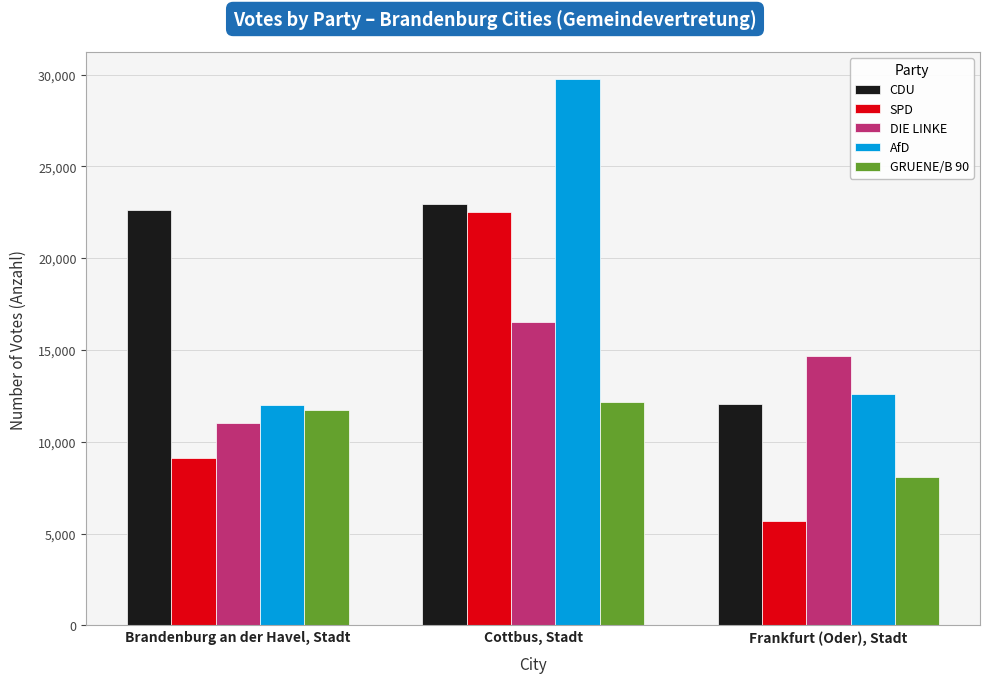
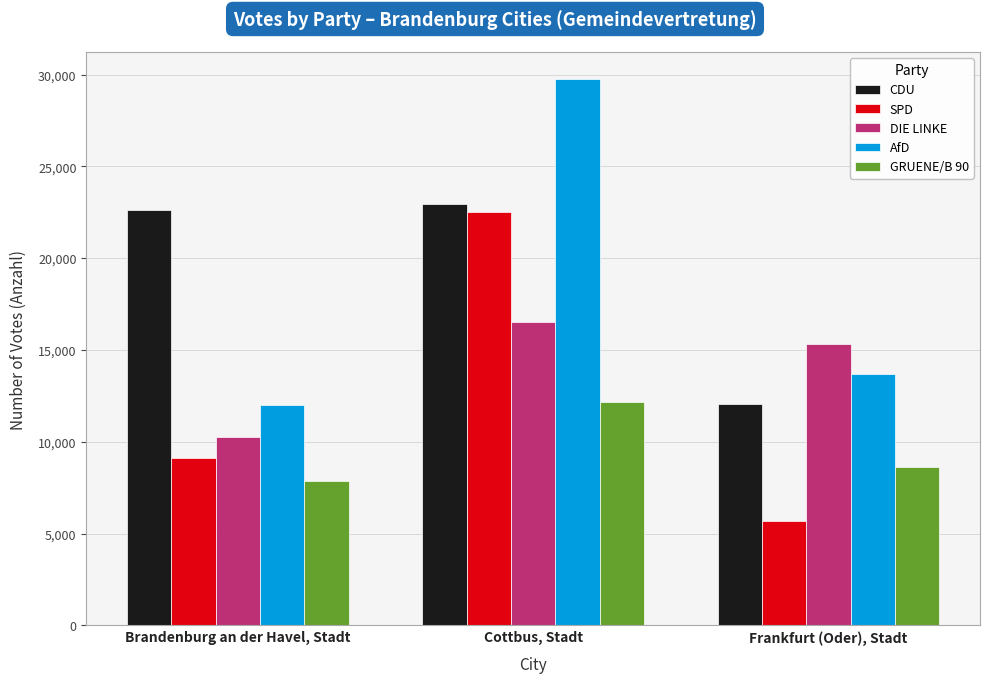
DIE LINKE, Brandenburg an der Havel, Stadt: 11,000 -> 10,200
GRUENE/B 90, Brandenburg an der Havel, Stadt: 11,700 -> 7,900
DIE LINKE, Frankfurt (Oder), Stadt: 14,700 -> 15,300
AfD, Frankfurt (Oder), Stadt: 12,600 -> 13,700
GRUENE/B 90, Frankfurt (Oder), Stadt: 8,100 -> 8,600
